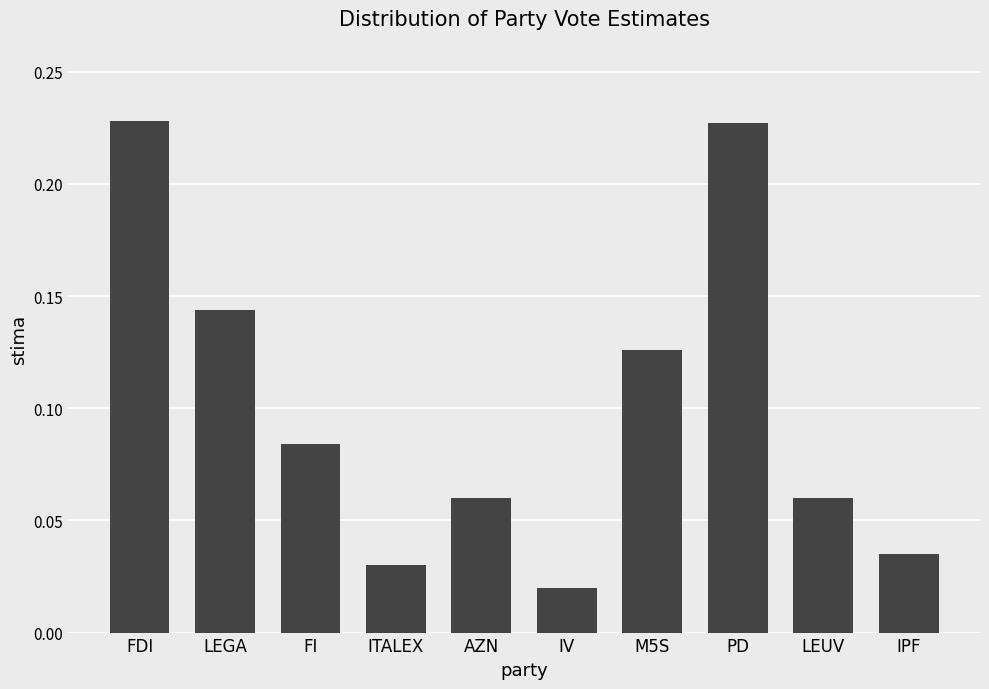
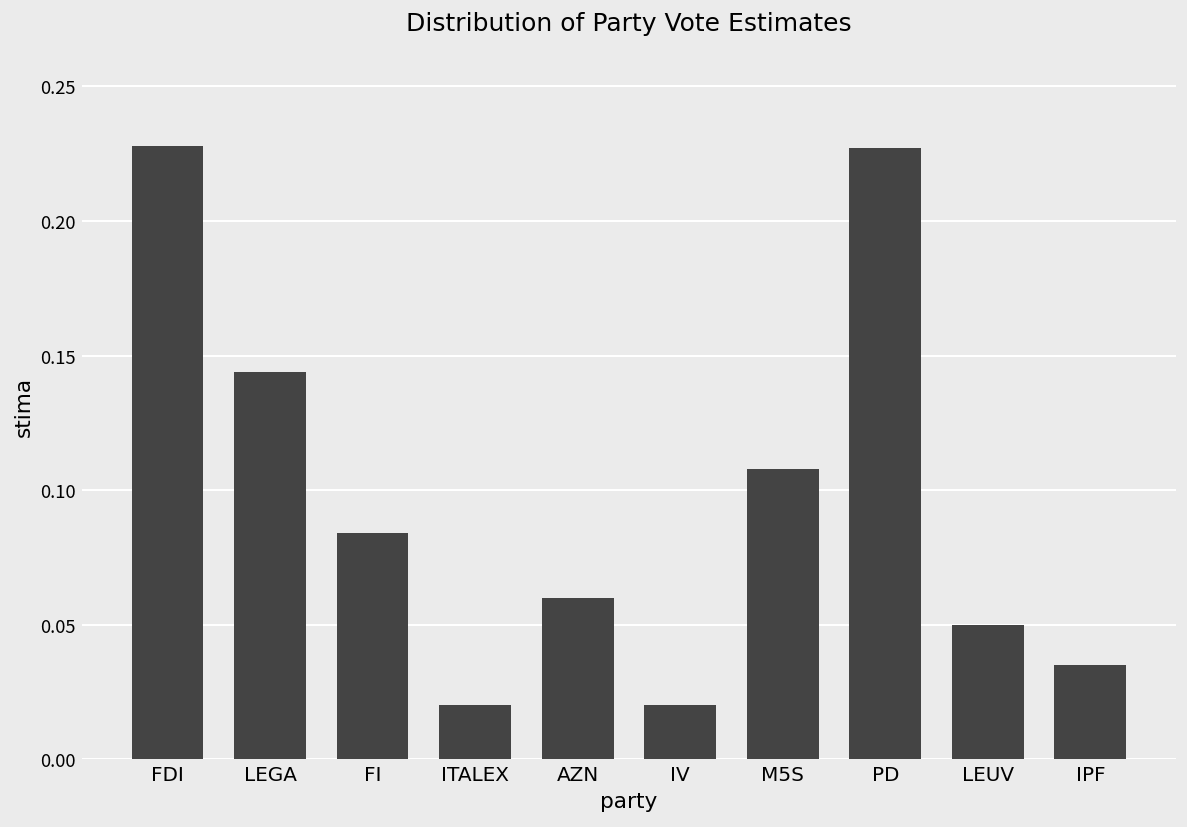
ITALEX: 0.03 -> 0.02
M5S: 0.126 -> 0.108
LEUV: 0.06 -> 0.05
